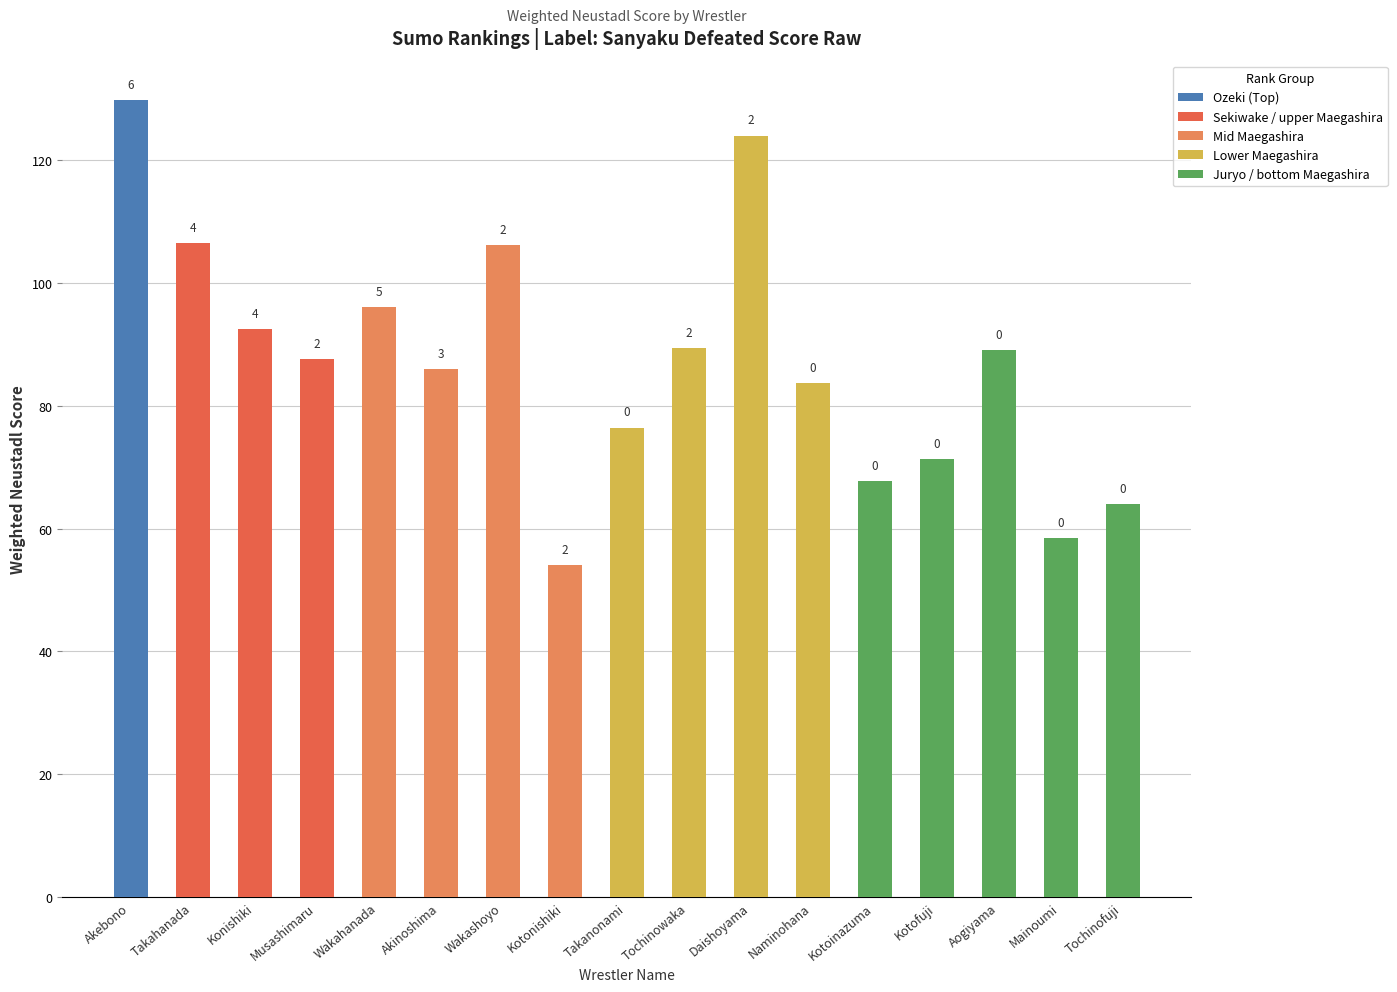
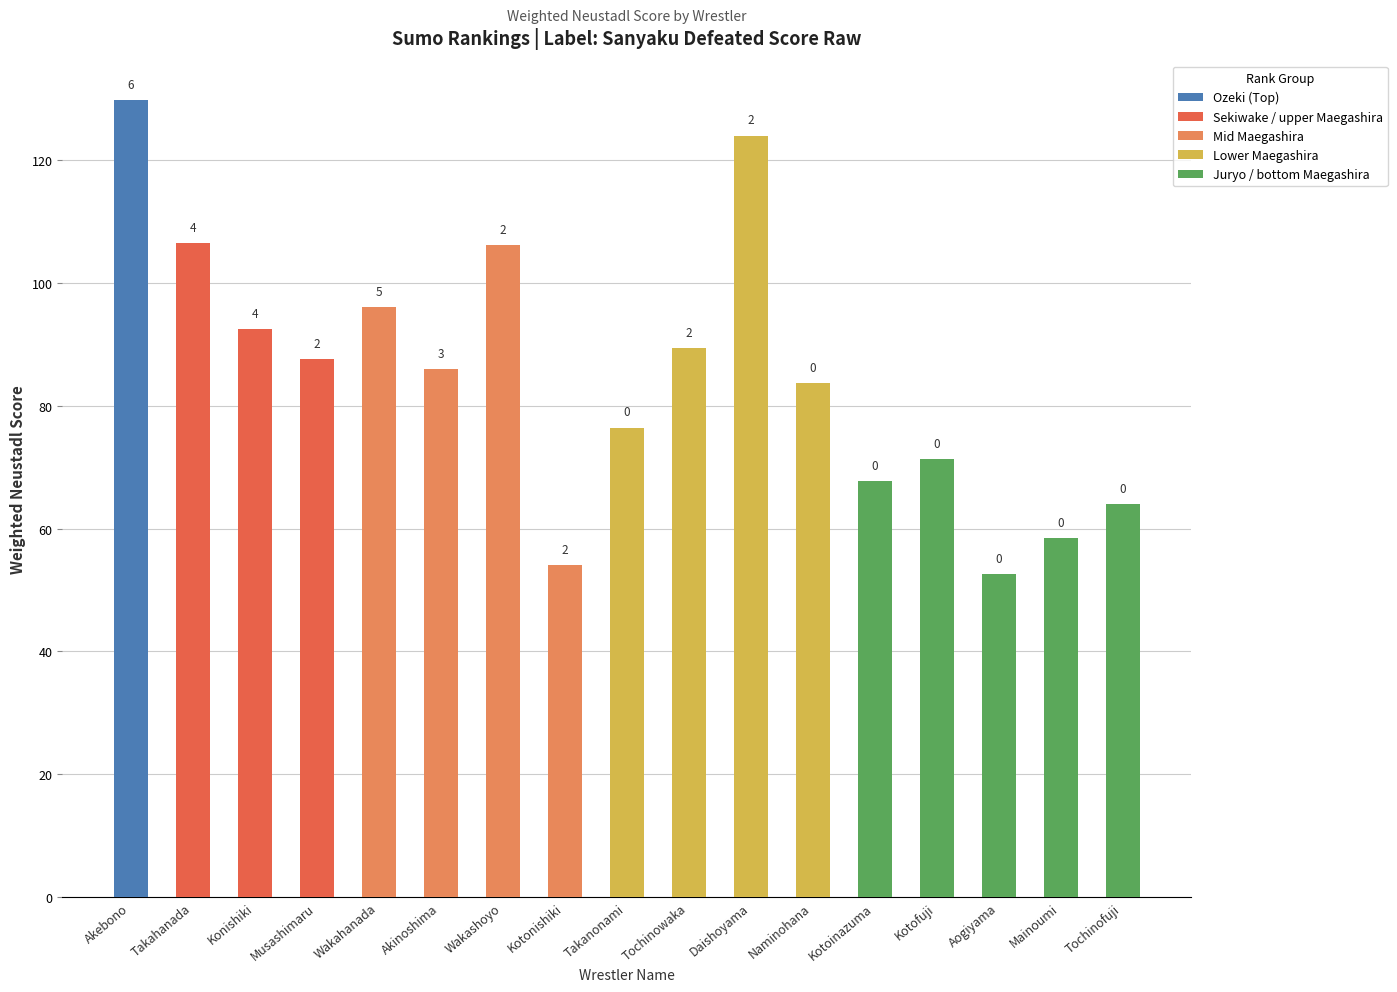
Aogiyama: 89 -> 53
